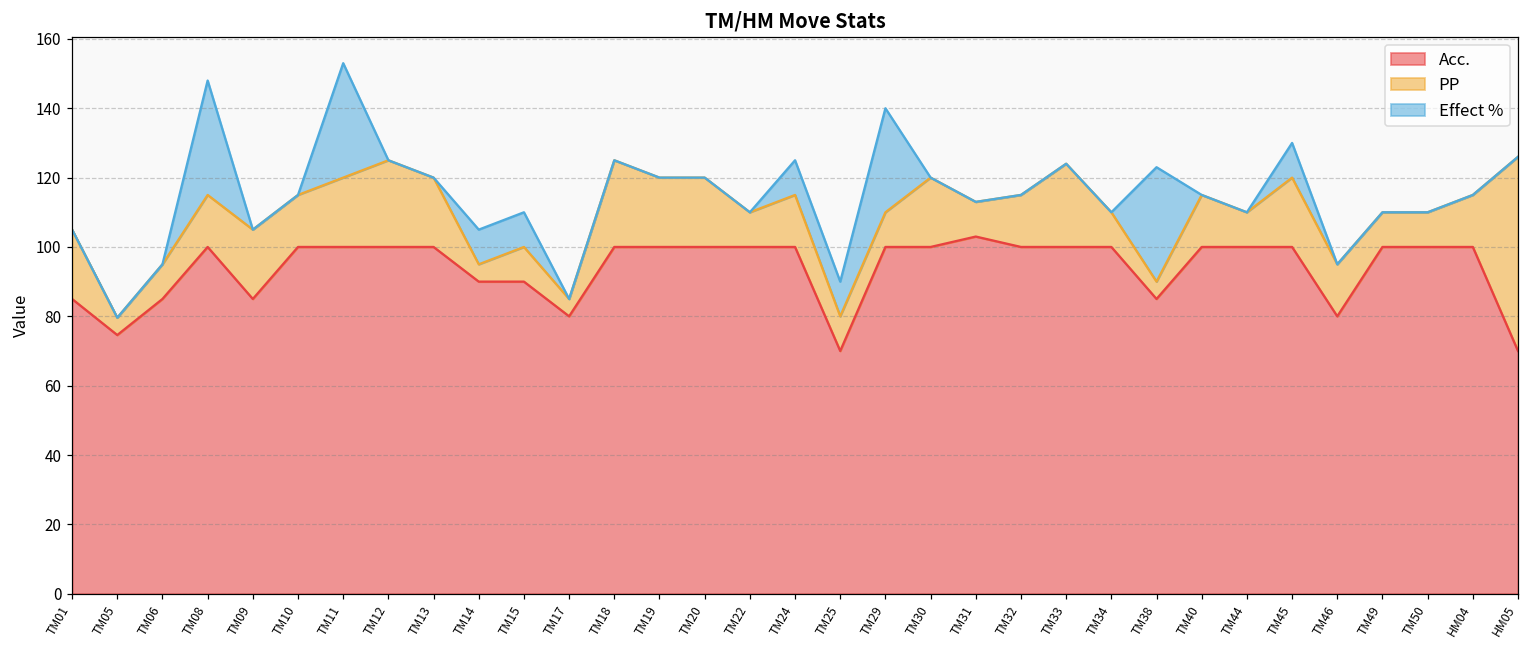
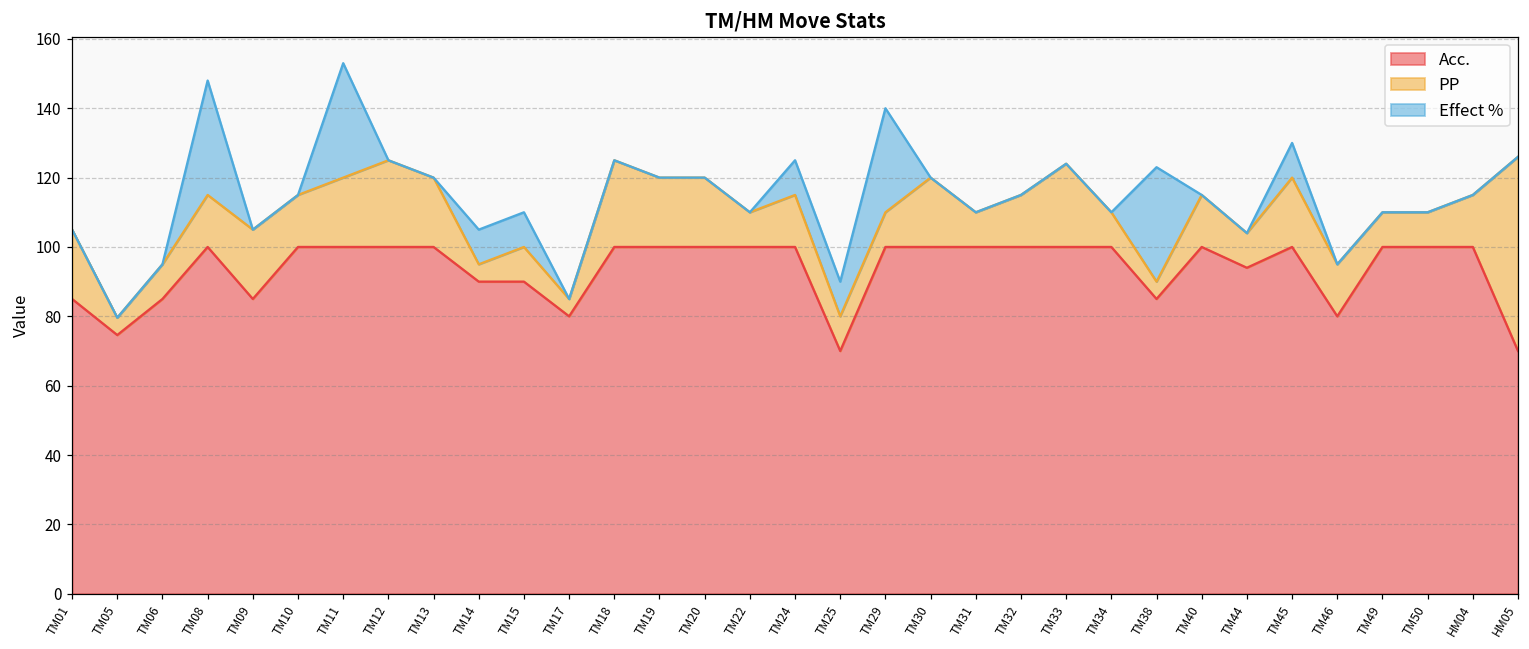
Acc., TM31: 103 -> 100
Acc., TM44: 100 -> 94
